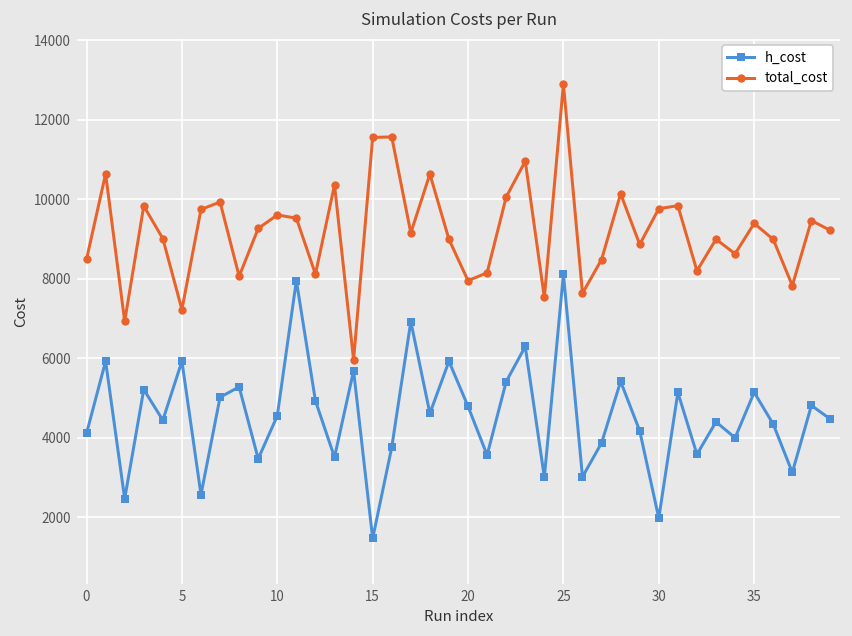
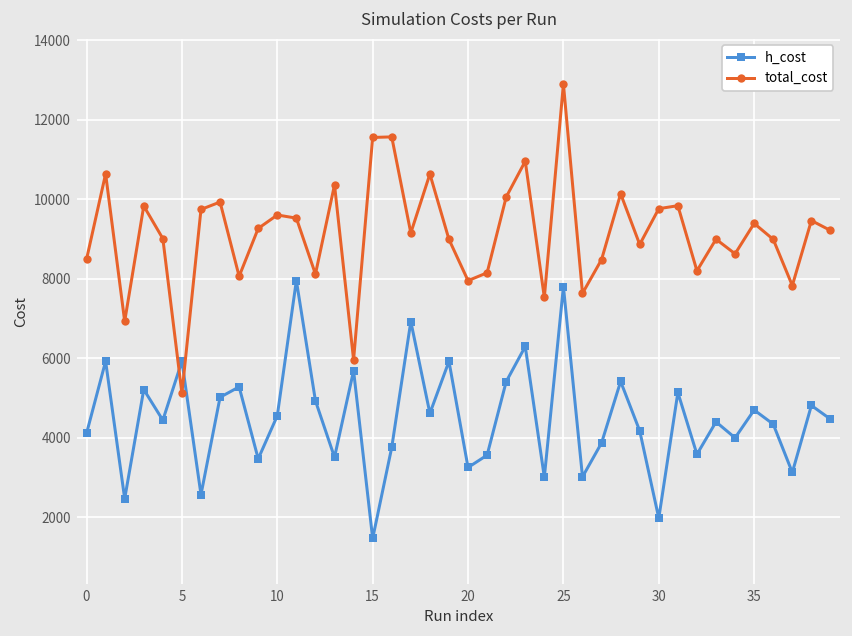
total_cost, 5: 7200 -> 5100
h_cost, 20: 4800 -> 3200
h_cost, 25: 8100 -> 7800
h_cost, 35: 5100 -> 4700
